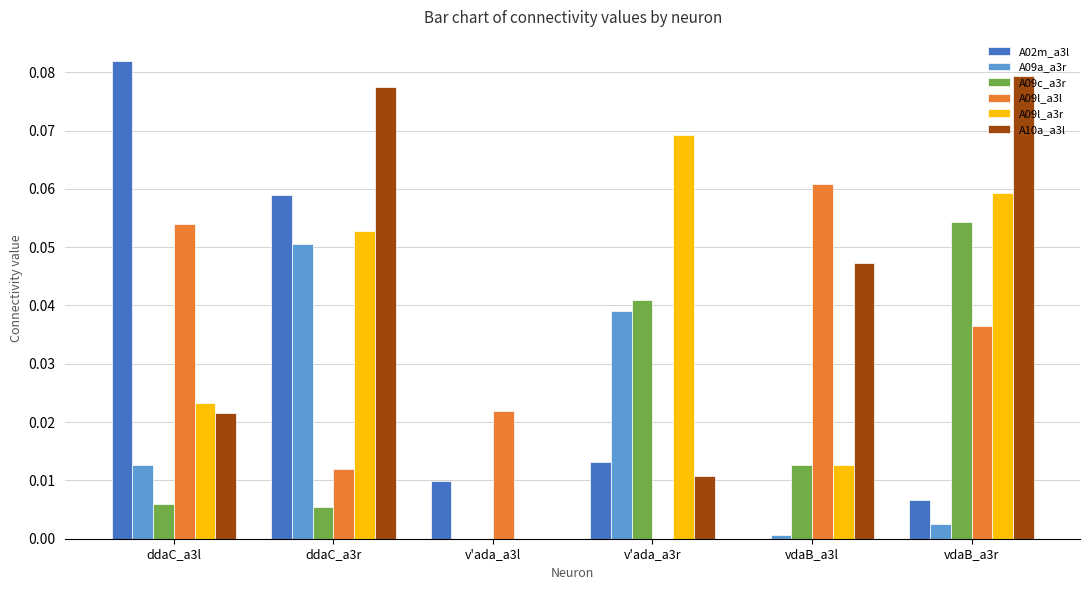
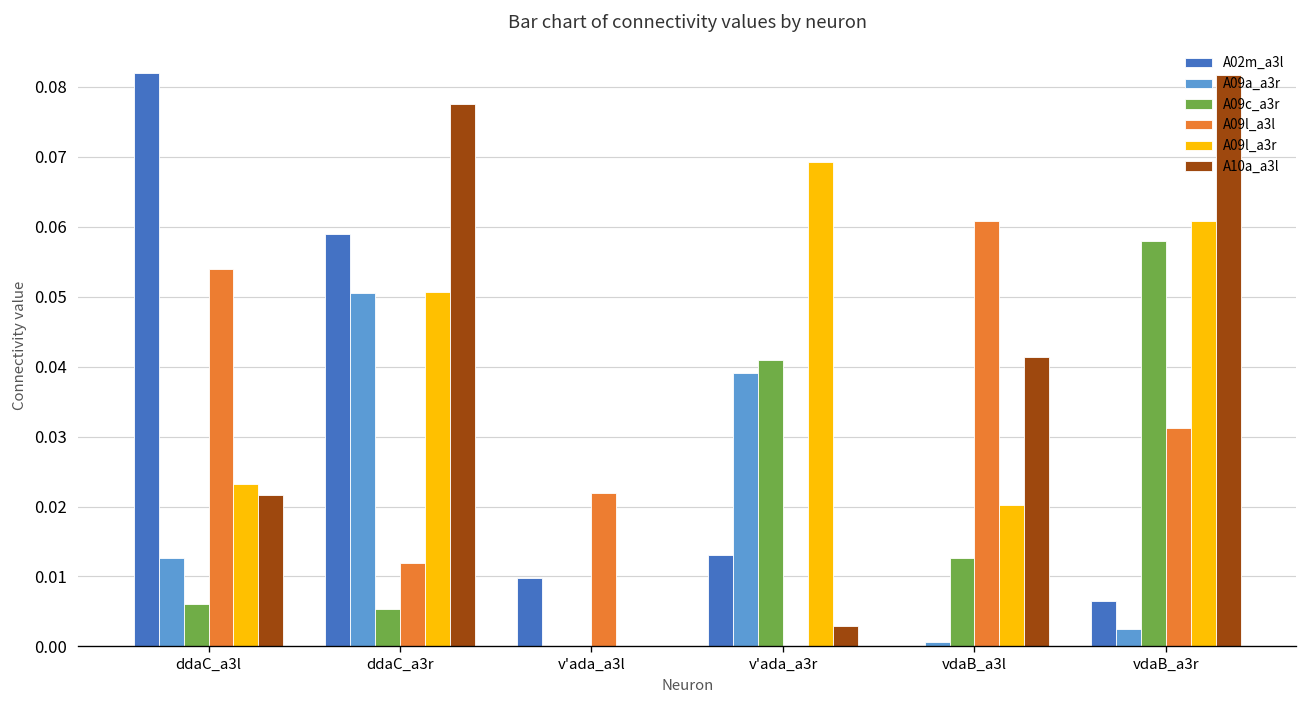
A09l_a3r, ddaC_a3r: 0.053 -> 0.051
A10a_a3l, v'ada_a3r: 0.011 -> 0.003
A09l_a3r, vdaB_a3l: 0.013 -> 0.020
A10a_a3l, vdaB_a3l: 0.047 -> 0.041
A09c_a3r, vdaB_a3r: 0.054 -> 0.058
A09l_a3l, vdaB_a3r: 0.036 -> 0.031
A09l_a3r, vdaB_a3r: 0.059 -> 0.061
A10a_a3l, vdaB_a3r: 0.079 -> 0.082
